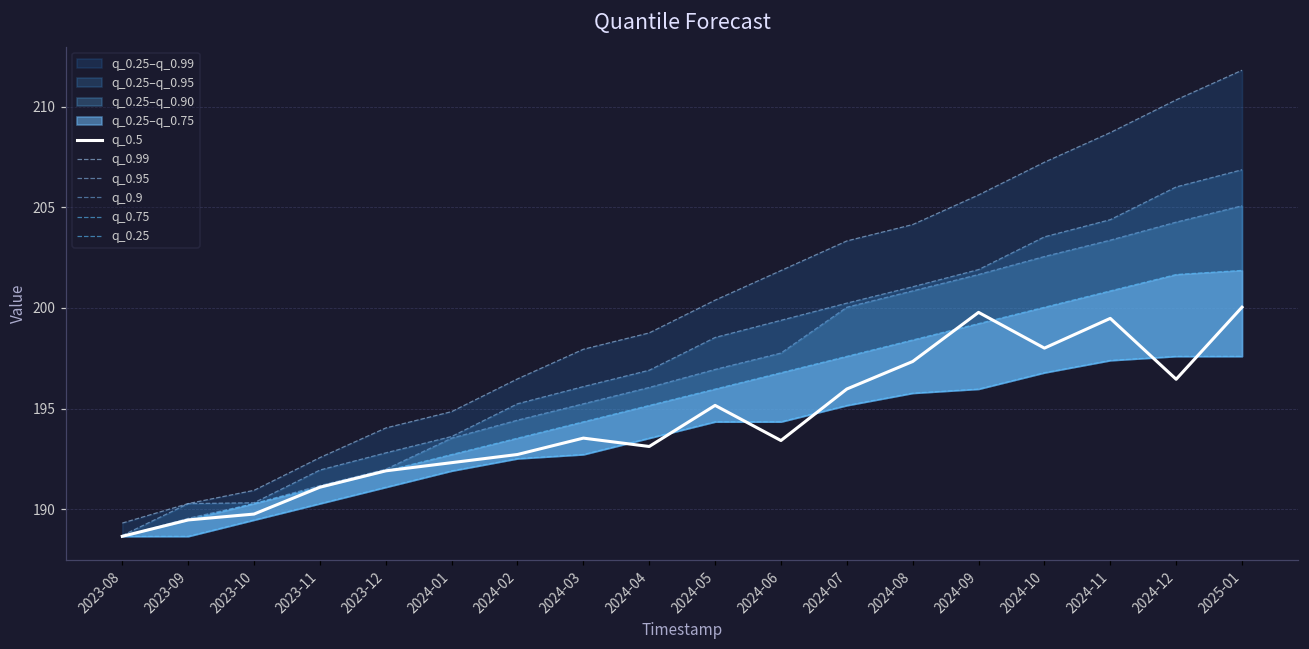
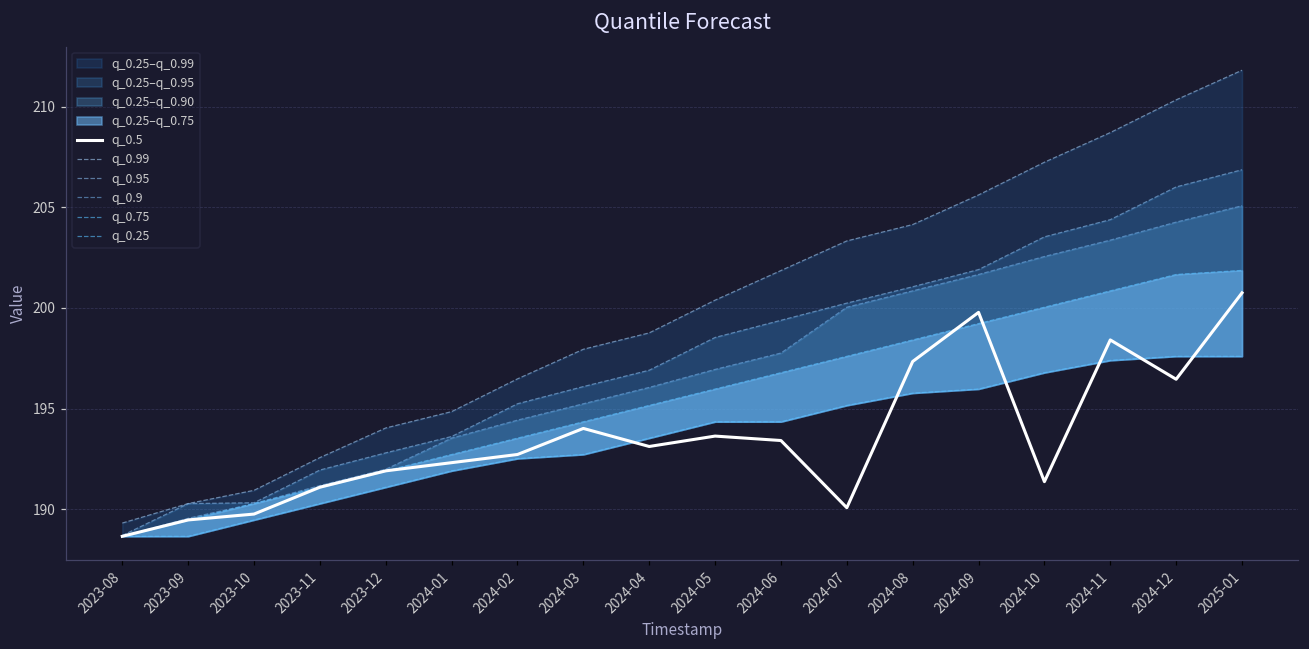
q_0.5, 2024-03: 193.5 -> 194.0
q_0.5, 2024-05: 195.2 -> 193.6
q_0.5, 2024-07: 196.0 -> 190.1
q_0.5, 2024-10: 198.0 -> 191.4
q_0.5, 2024-11: 199.5 -> 198.4
q_0.5, 2025-01: 200.0 -> 200.7
